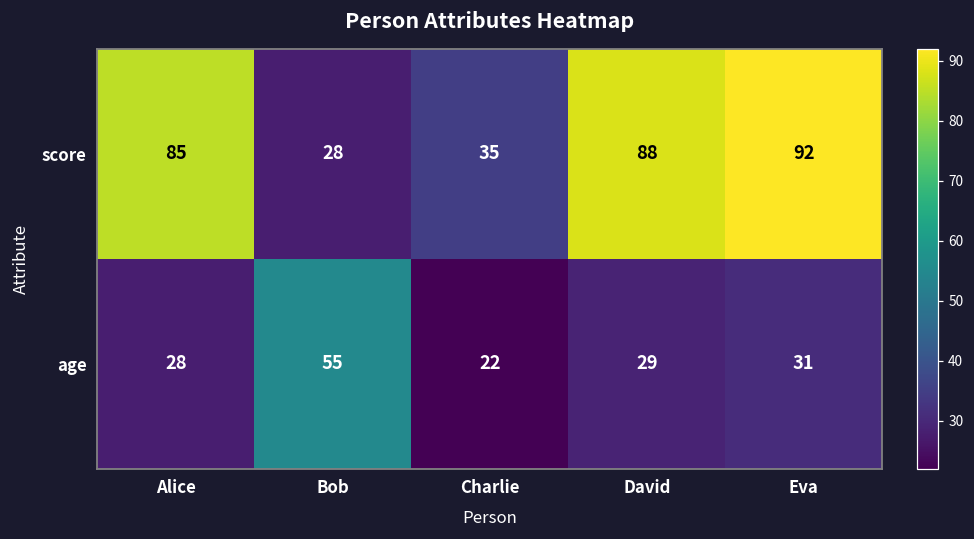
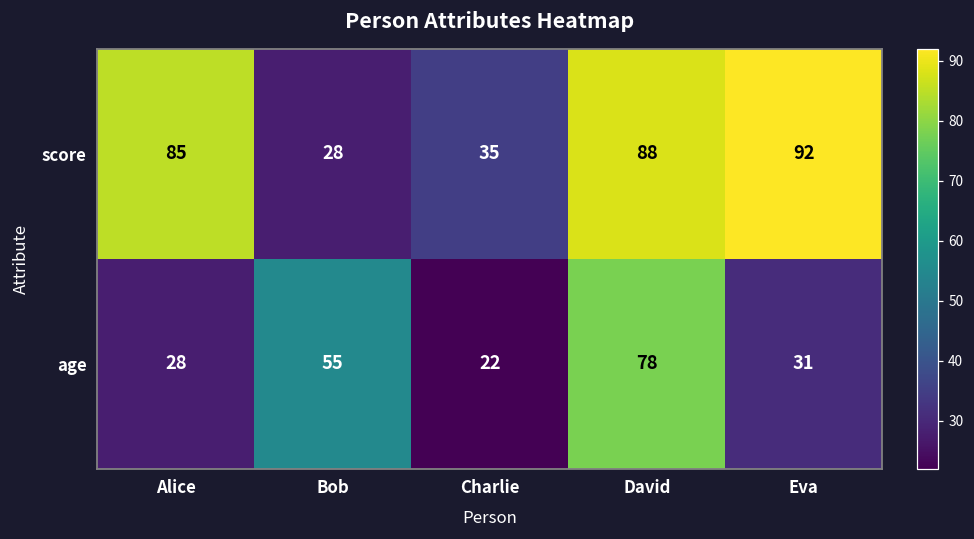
age, David: 29 -> 78
